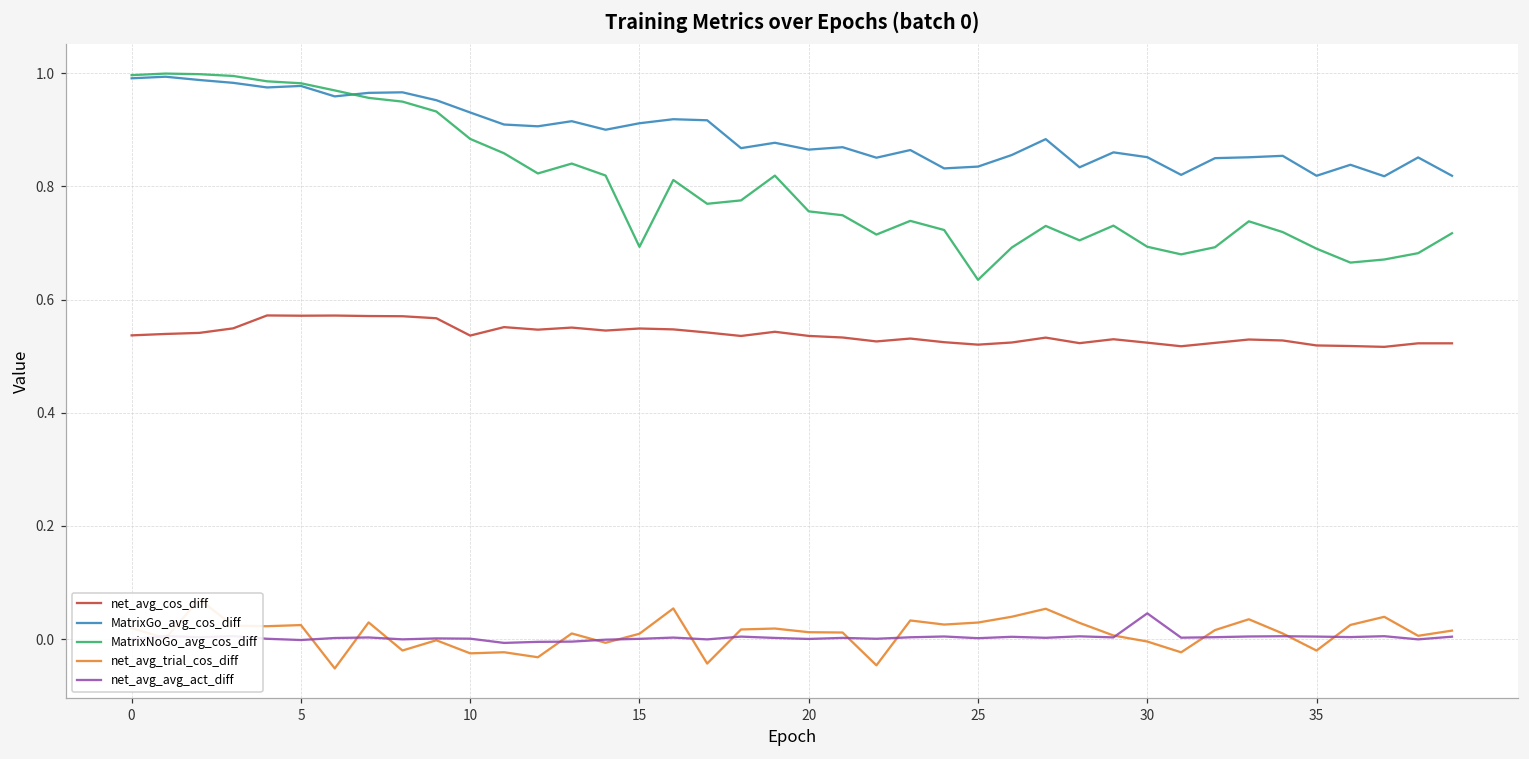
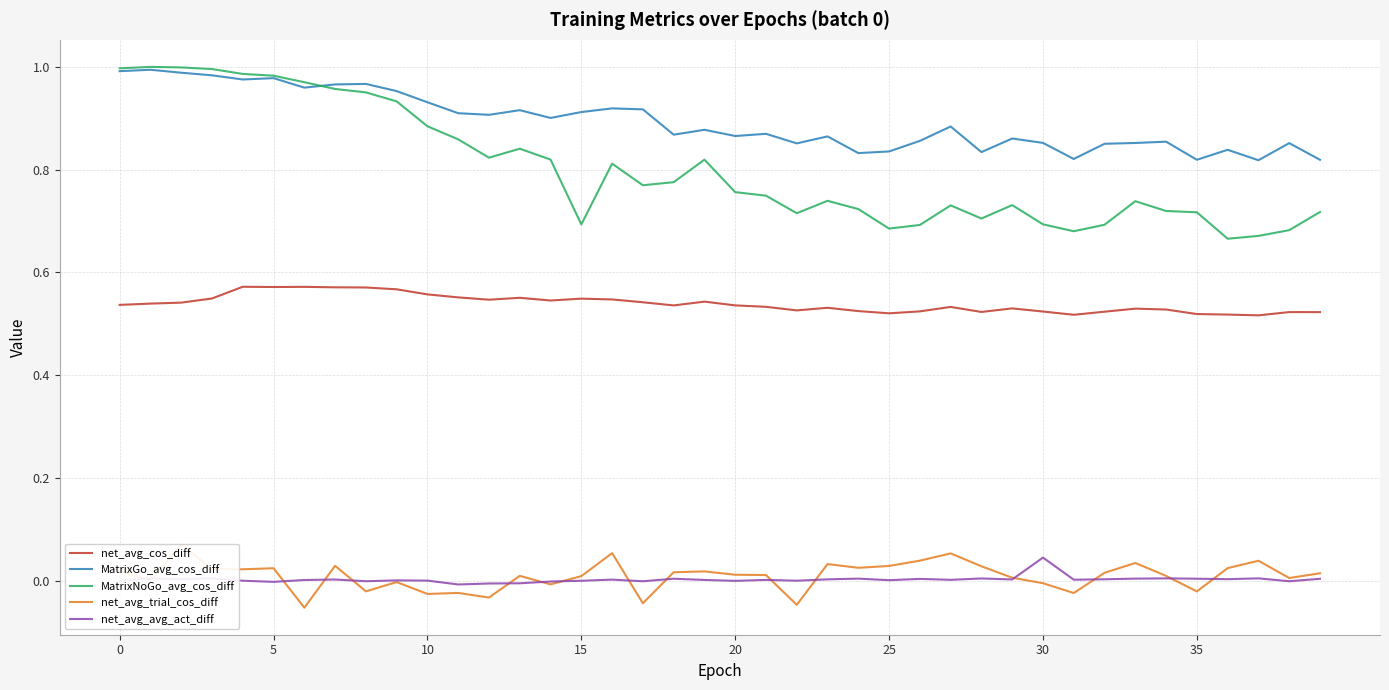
net_avg_cos_diff, 10: 0.54 -> 0.56
MatrixNoGo_avg_cos_diff, 25: 0.63 -> 0.69
MatrixNoGo_avg_cos_diff, 35: 0.69 -> 0.72
